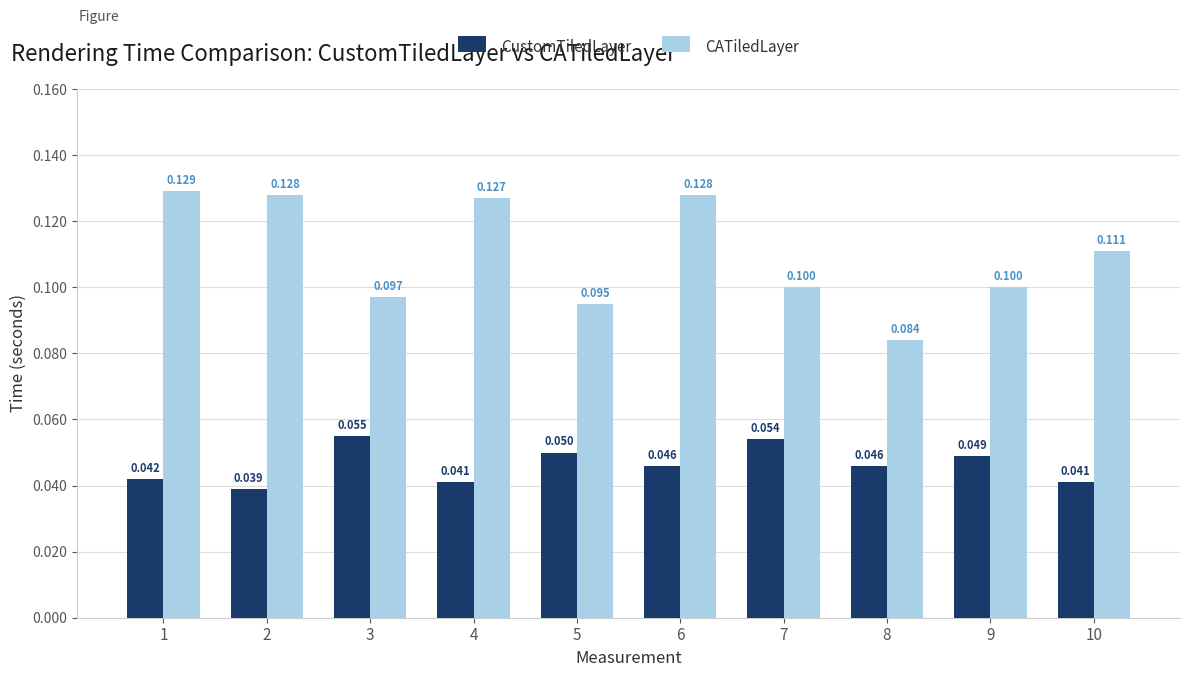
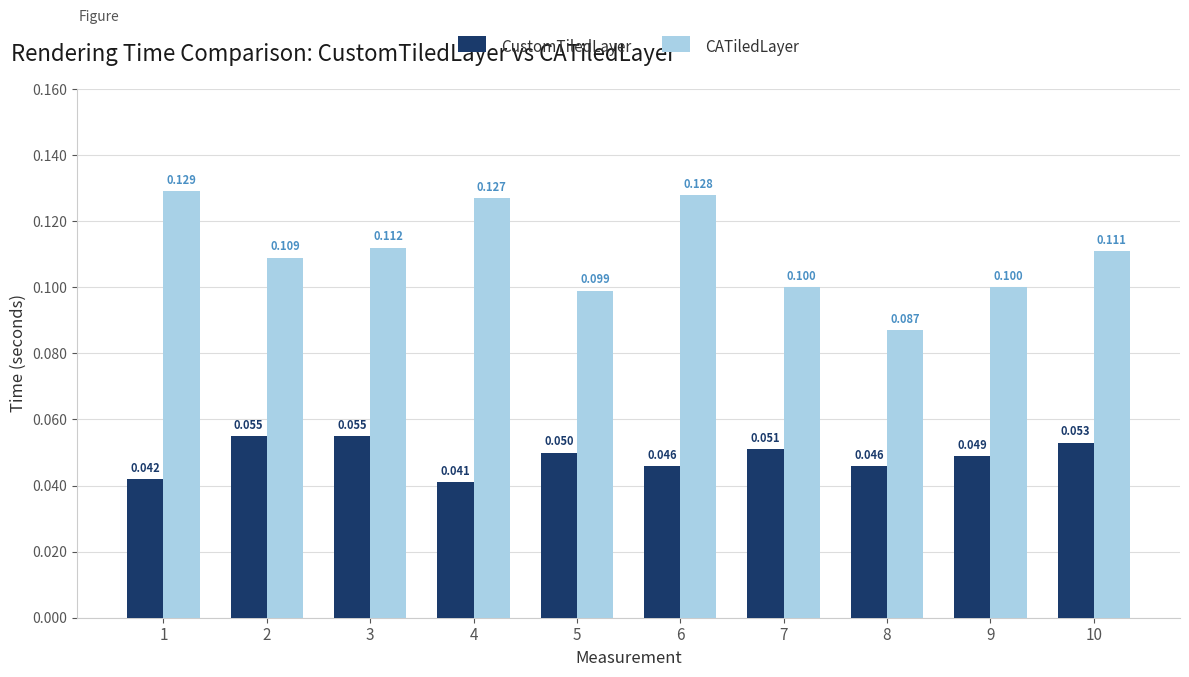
CustomTiledLayer, 2: 0.039 -> 0.055
CATiledLayer, 2: 0.128 -> 0.109
CATiledLayer, 3: 0.097 -> 0.112
CATiledLayer, 5: 0.095 -> 0.099
CustomTiledLayer, 7: 0.054 -> 0.051
CATiledLayer, 8: 0.084 -> 0.087
CustomTiledLayer, 10: 0.041 -> 0.053
